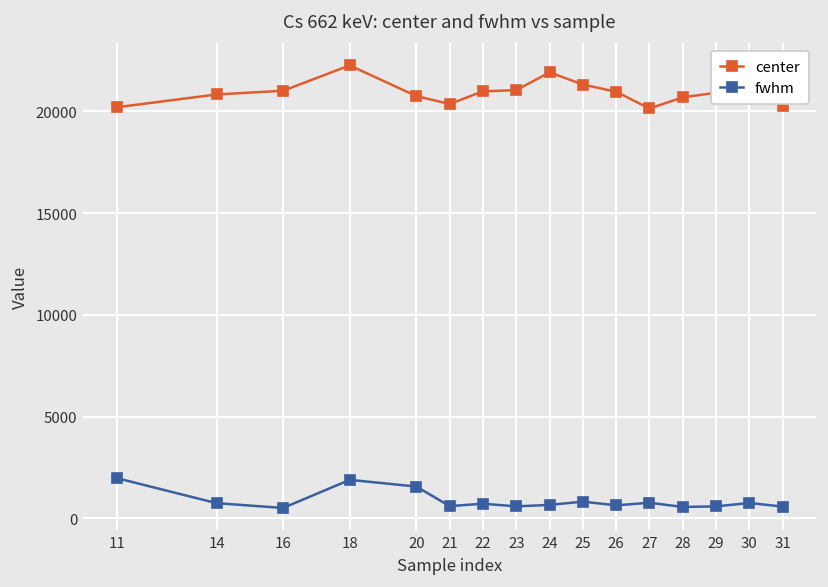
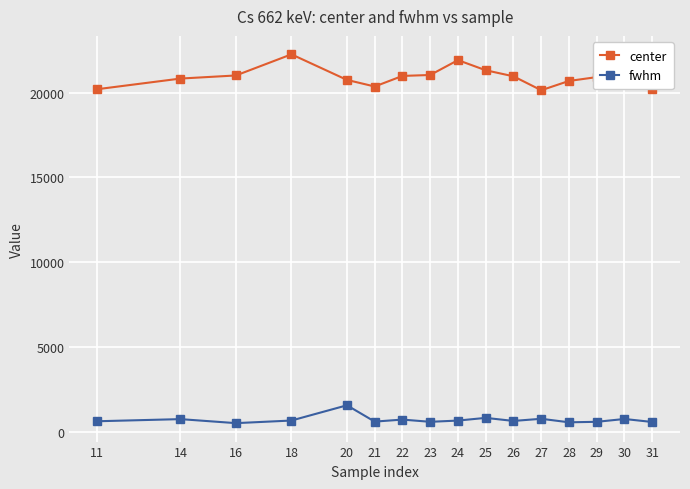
fwhm, 11: 2000 -> 600
fwhm, 18: 1900 -> 700
